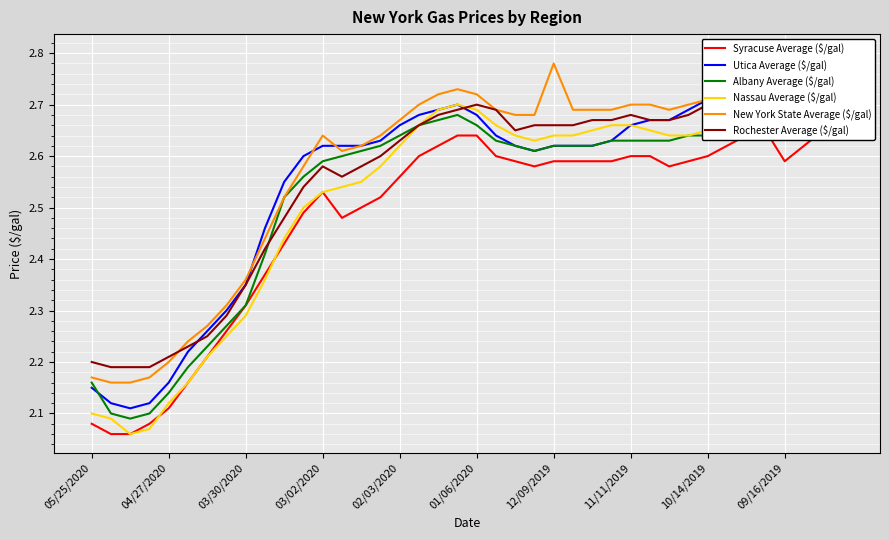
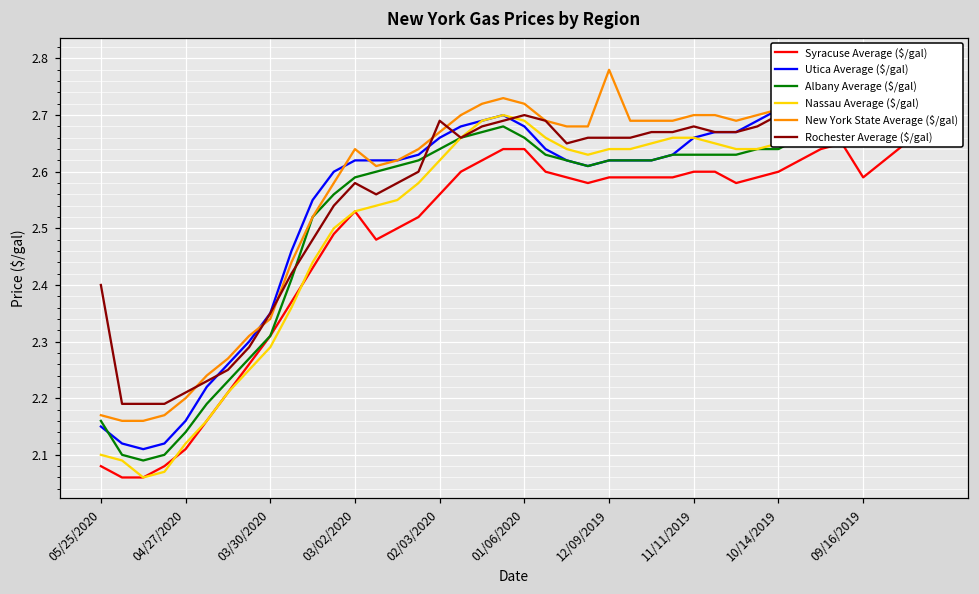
Rochester Average ($/gal), 05/25/2020: 2.2 -> 2.4
New York State Average ($/gal), 03/30/2020: 2.36 -> 2.34
Rochester Average ($/gal), 02/03/2020: 2.63 -> 2.69
